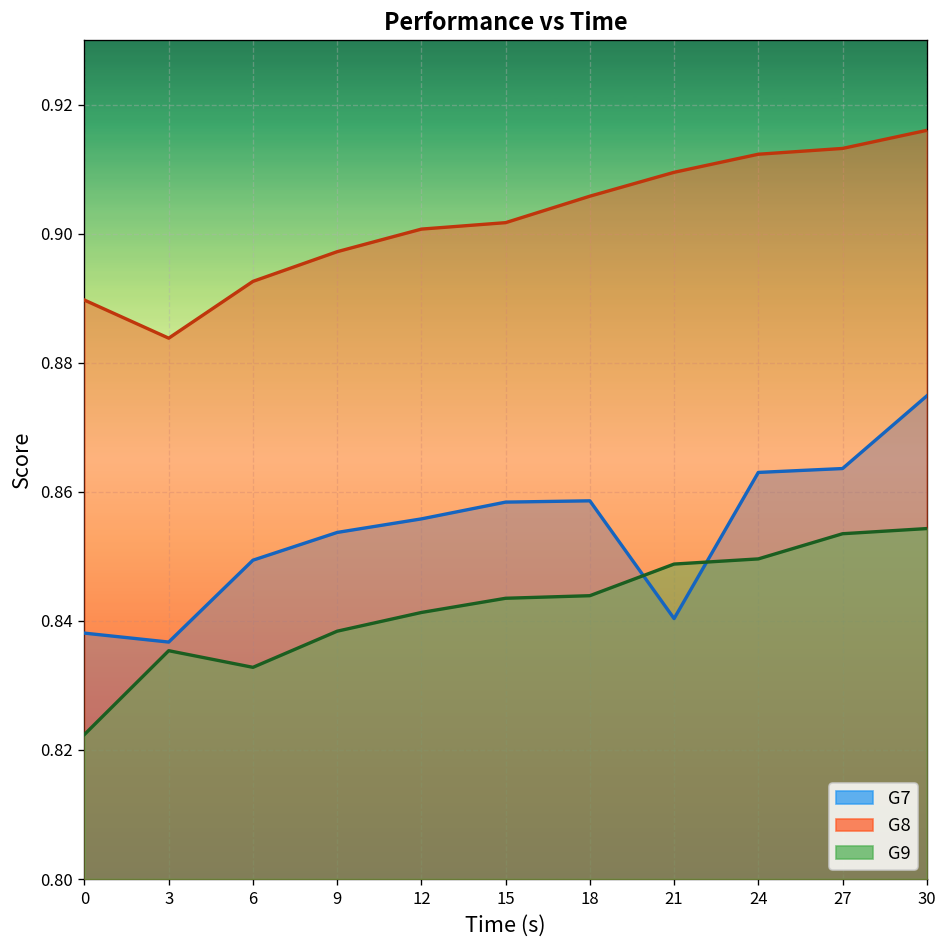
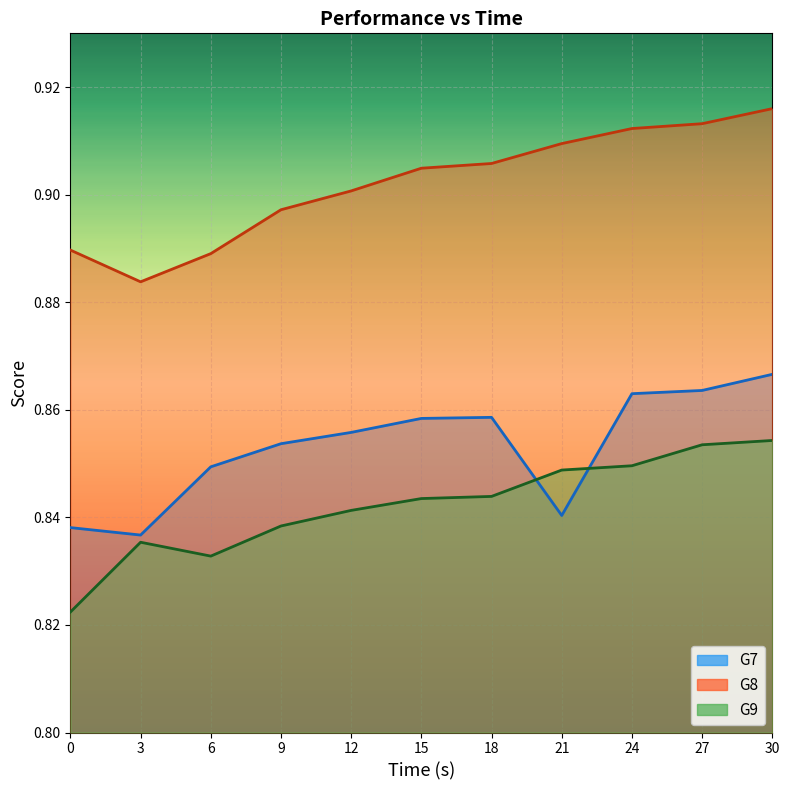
G8, 6: 0.893 -> 0.889
G8, 15: 0.902 -> 0.905
G7, 30: 0.875 -> 0.867
